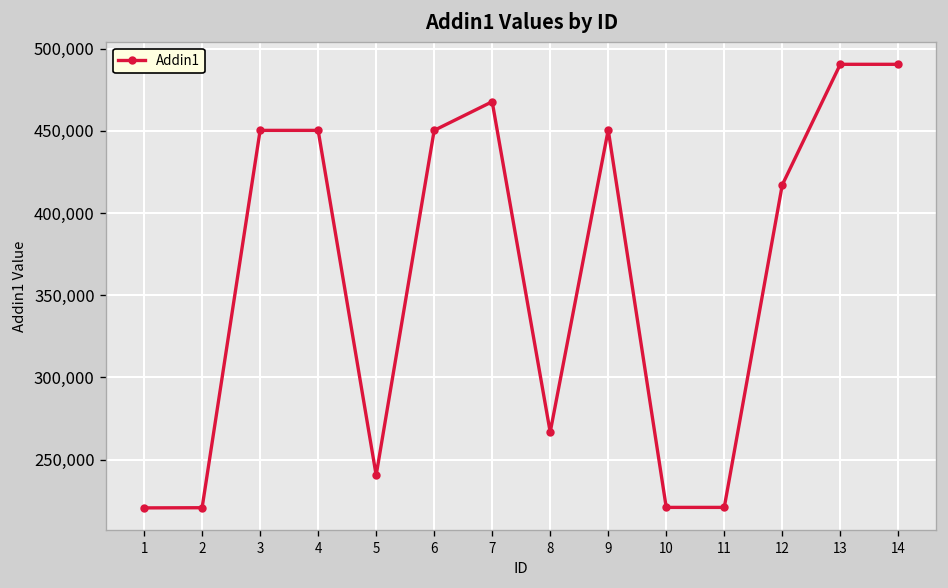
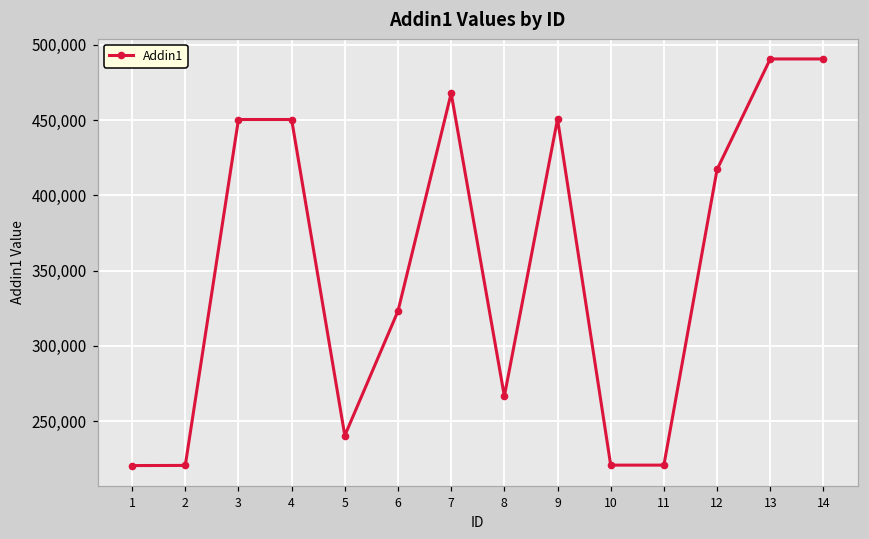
6: 450,000 -> 323,000
